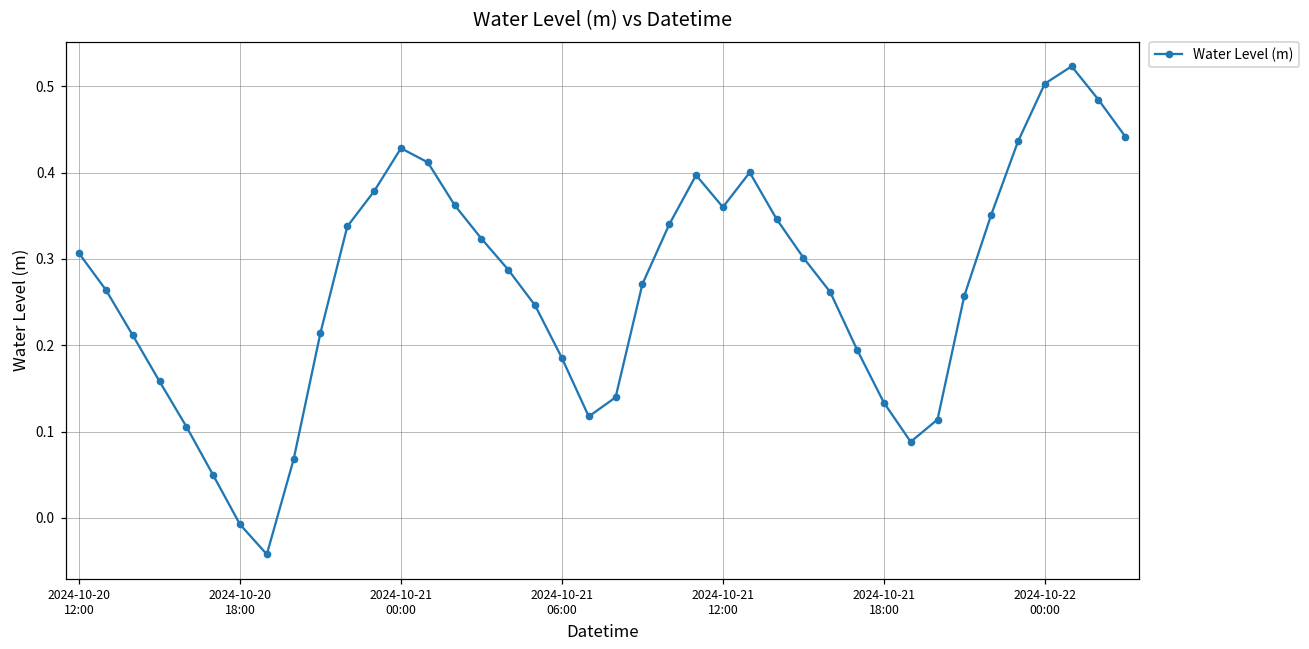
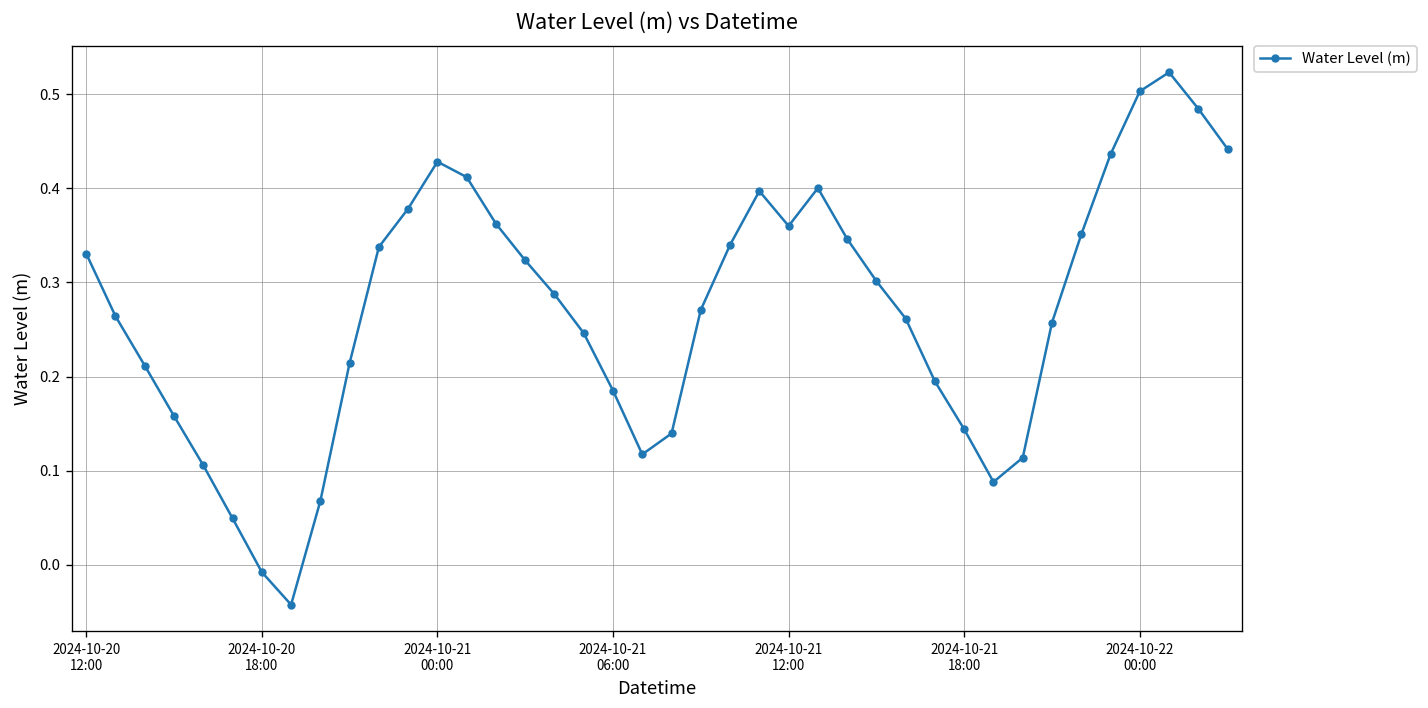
2024-10-20 12:00: 0.31 -> 0.33
2024-10-21 18:00: 0.13 -> 0.14
